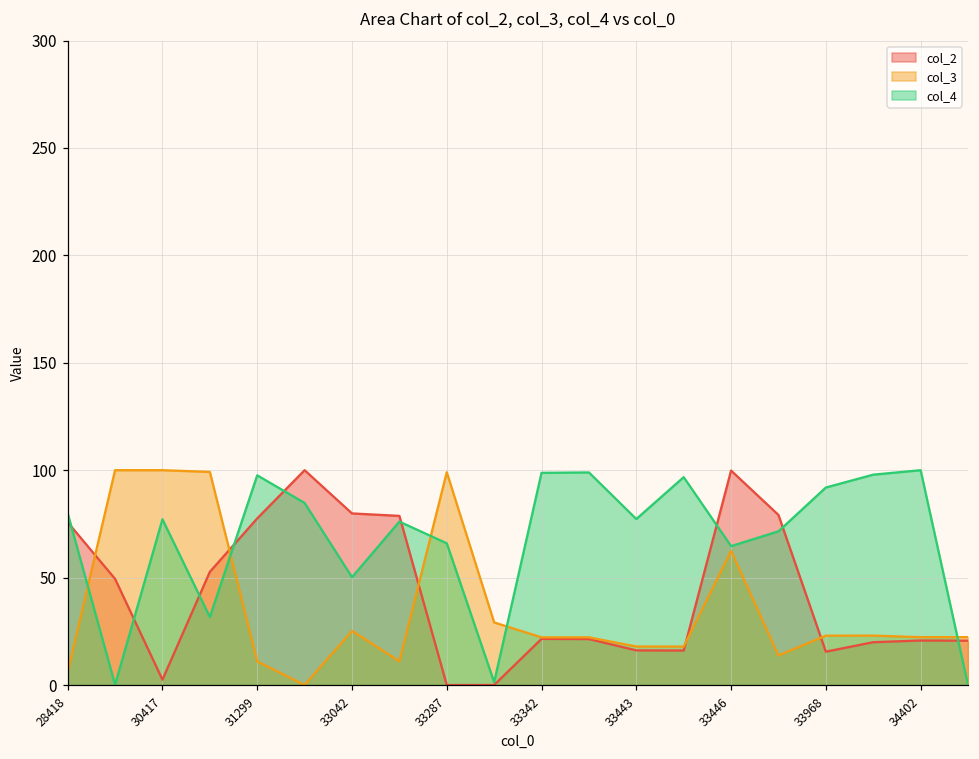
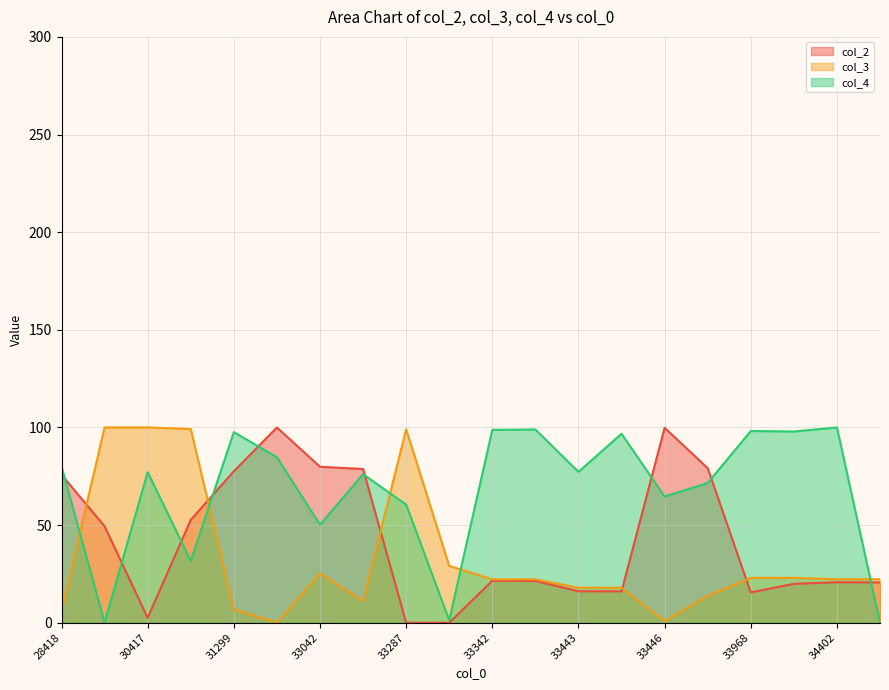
col_3, 31299: 11 -> 7
col_4, 33287: 66 -> 60
col_3, 33446: 62 -> 1
col_4, 33968: 92 -> 98
